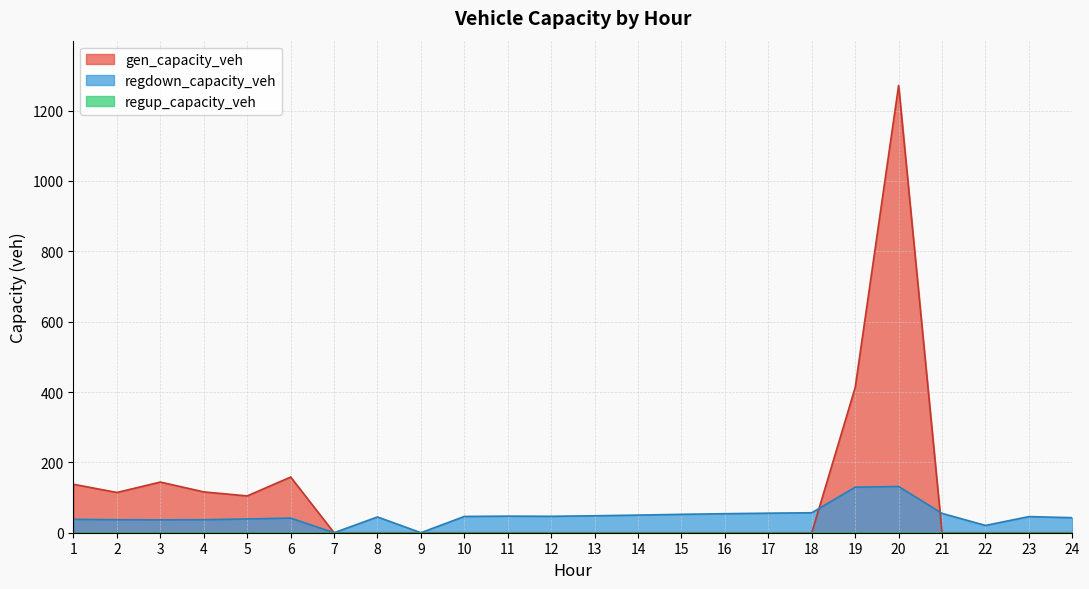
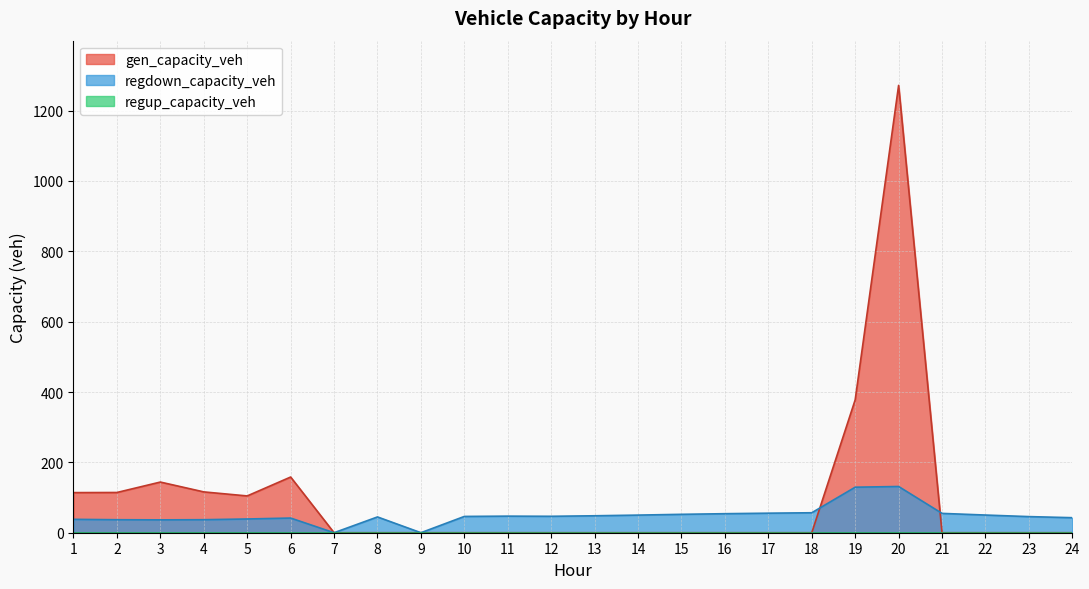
gen_capacity_veh, 1: 140 -> 110
gen_capacity_veh, 19: 410 -> 380
regdown_capacity_veh, 22: 20 -> 50
